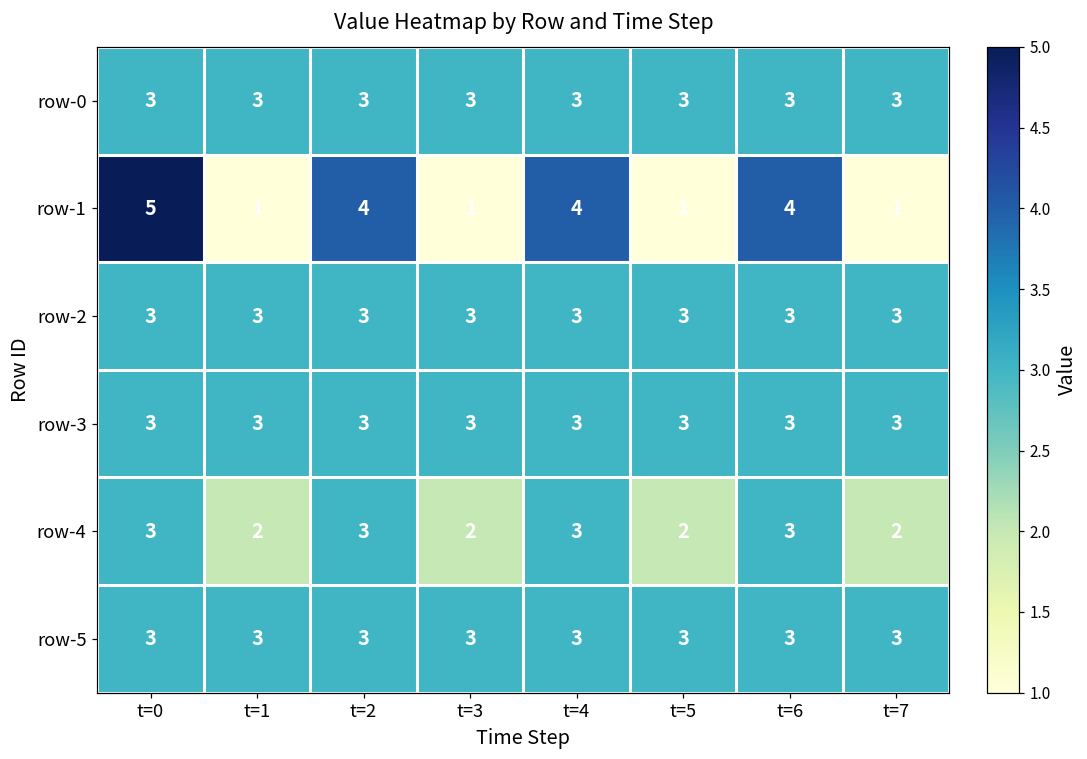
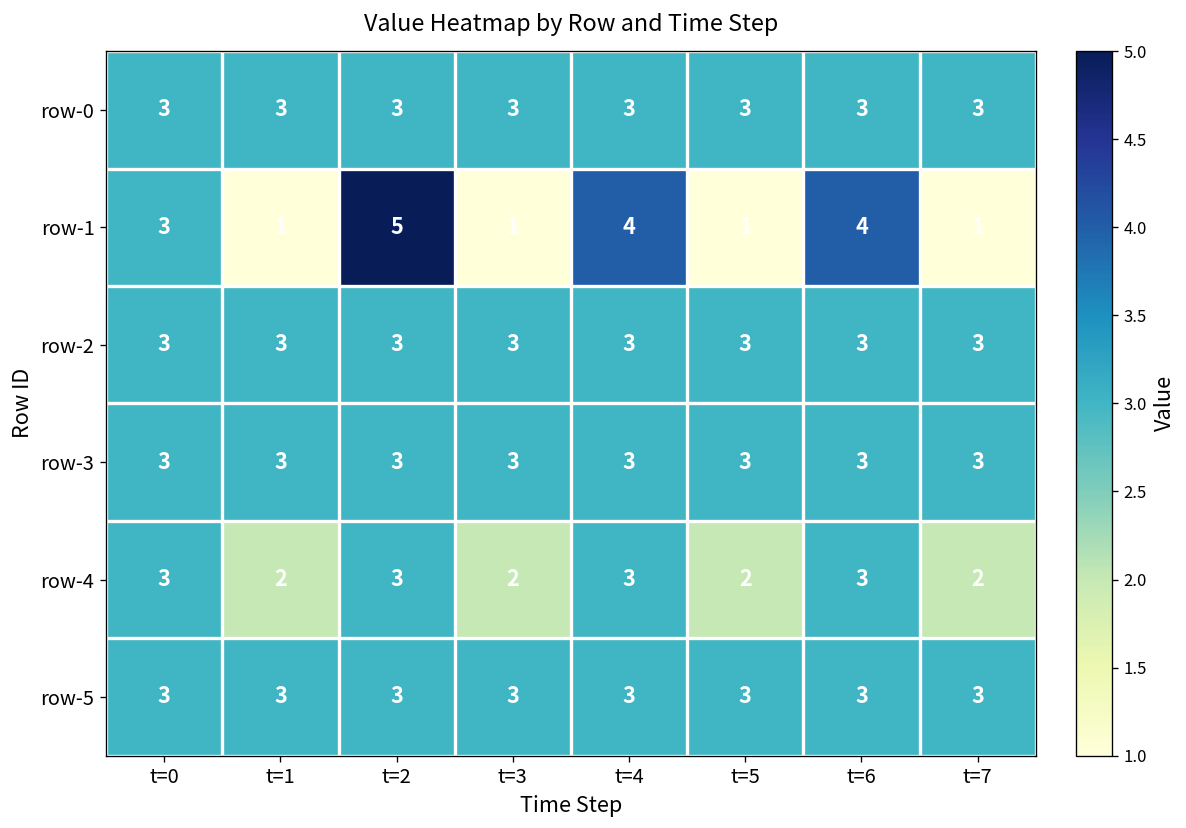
row-1, t=0: 5 -> 3
row-1, t=2: 4 -> 5
